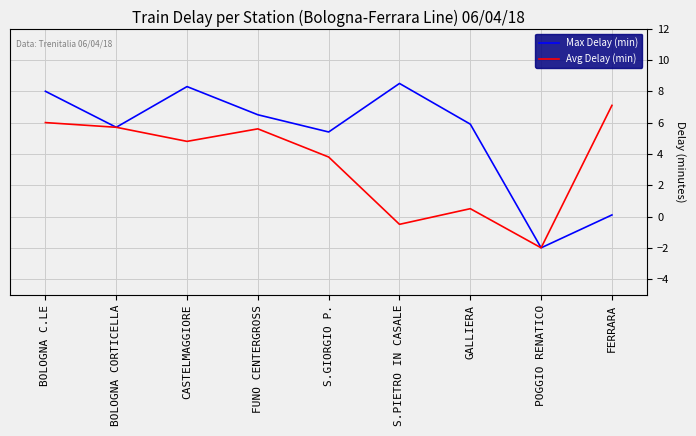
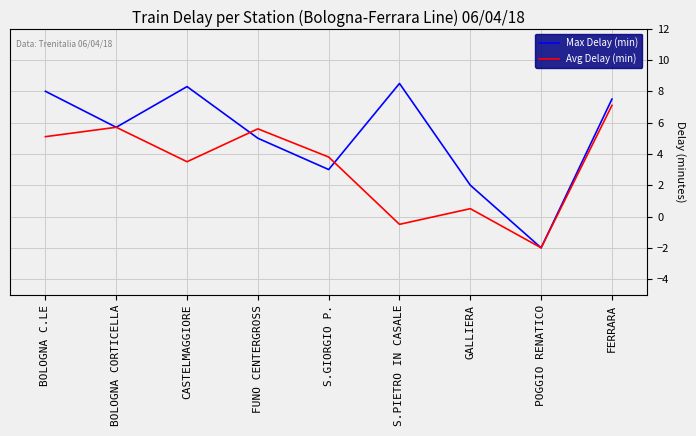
Avg Delay (min), BOLOGNA C.LE: 6.0 -> 5.1
Avg Delay (min), CASTELMAGGIORE: 4.8 -> 3.5
Max Delay (min), FUNO CENTERGROSS: 6.5 -> 5.0
Max Delay (min), S.GIORGIO P.: 5.4 -> 3.0
Max Delay (min), GALLIERA: 5.9 -> 2.0
Max Delay (min), FERRARA: 0.1 -> 7.5
